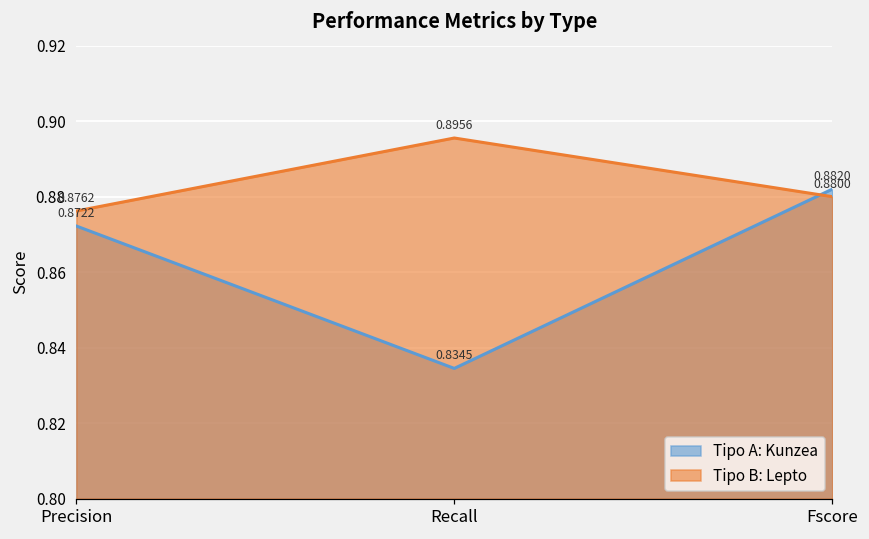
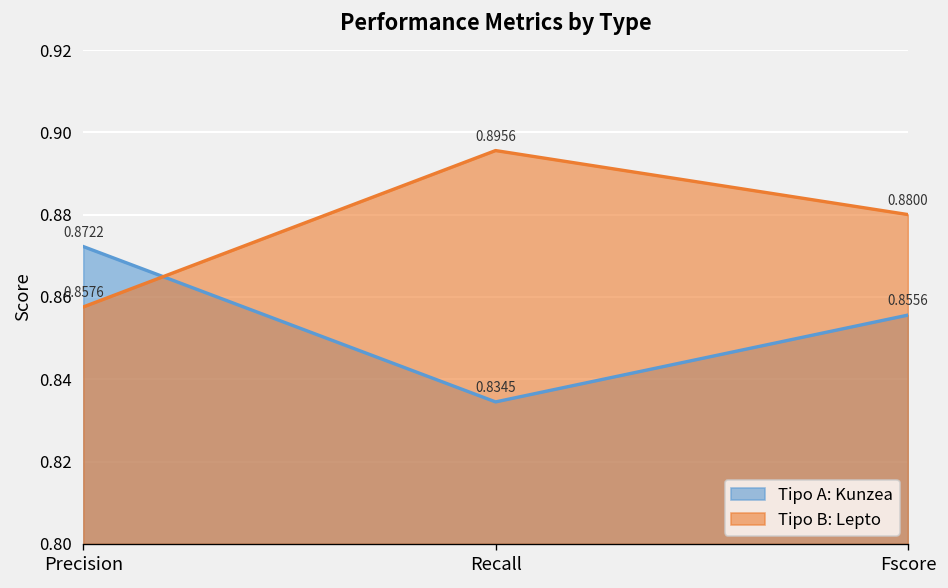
Tipo B: Lepto, Precision: 0.8762 -> 0.8576
Tipo A: Kunzea, Fscore: 0.8820 -> 0.8556
